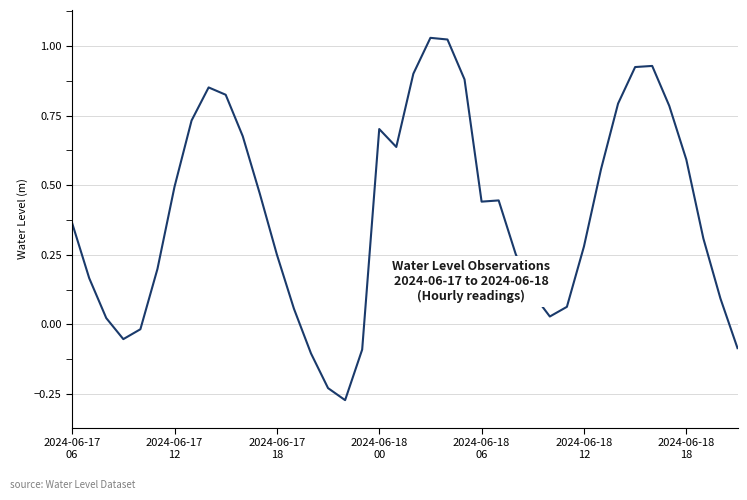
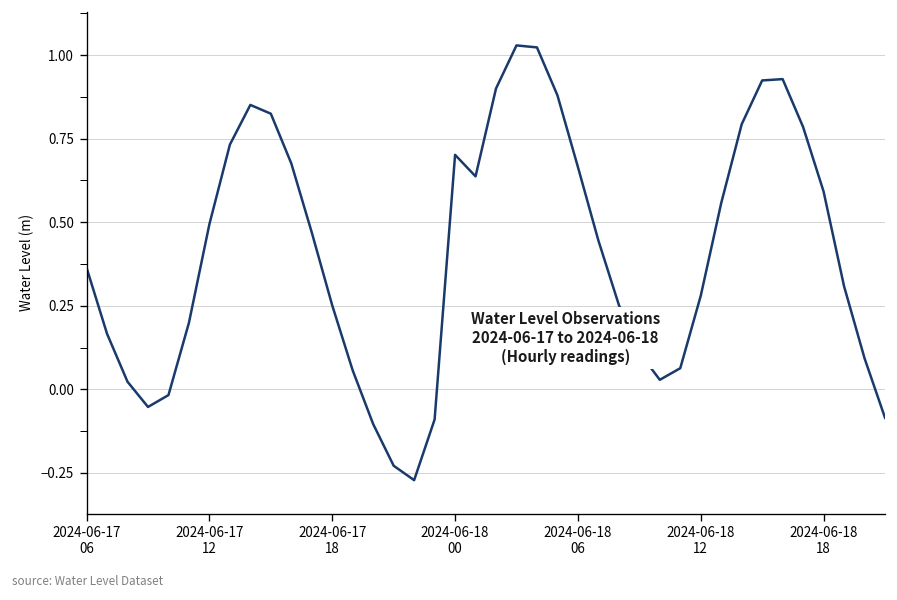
2024-06-18 06: 0.44 -> 0.67
